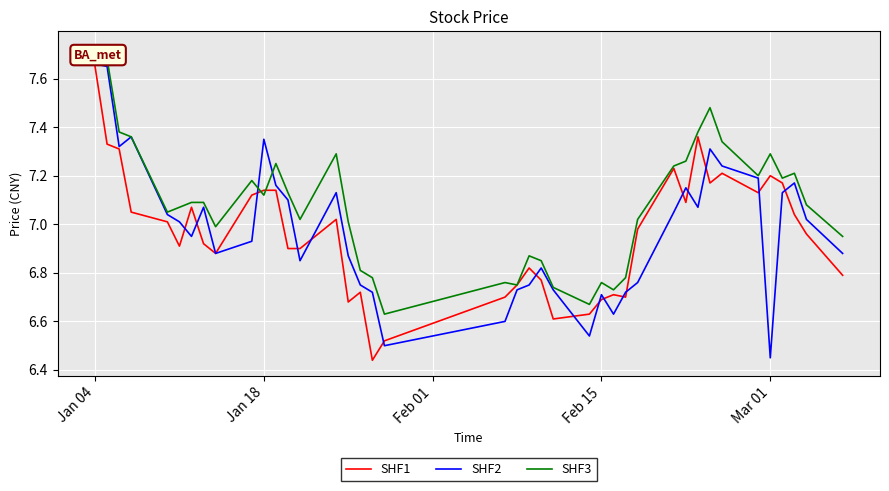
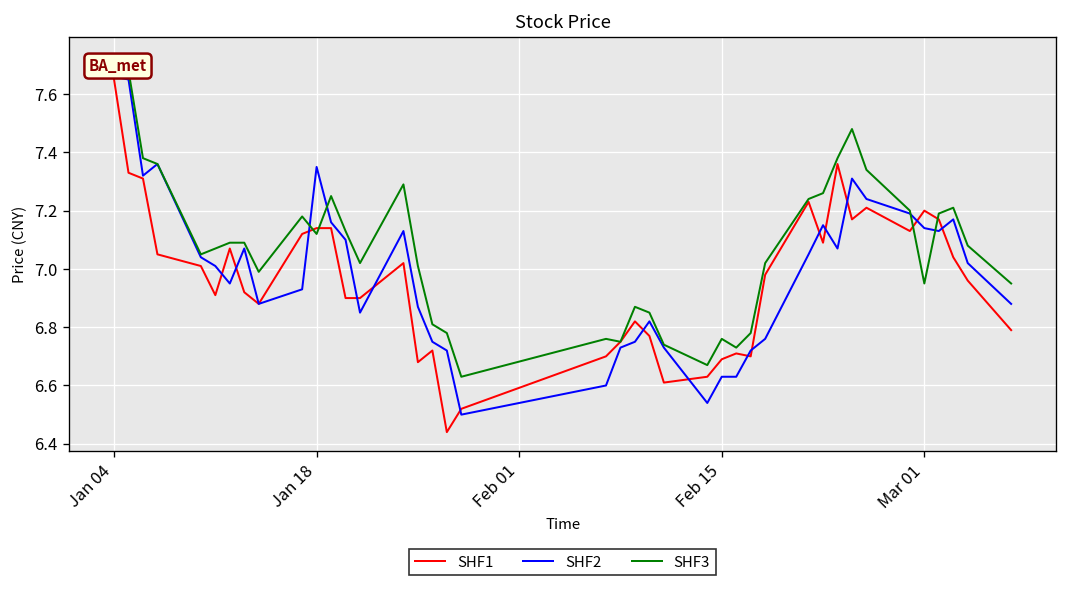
SHF2, Feb 15: 6.71 -> 6.63
SHF2, Mar 01: 6.45 -> 7.14
SHF3, Mar 01: 7.29 -> 6.95
